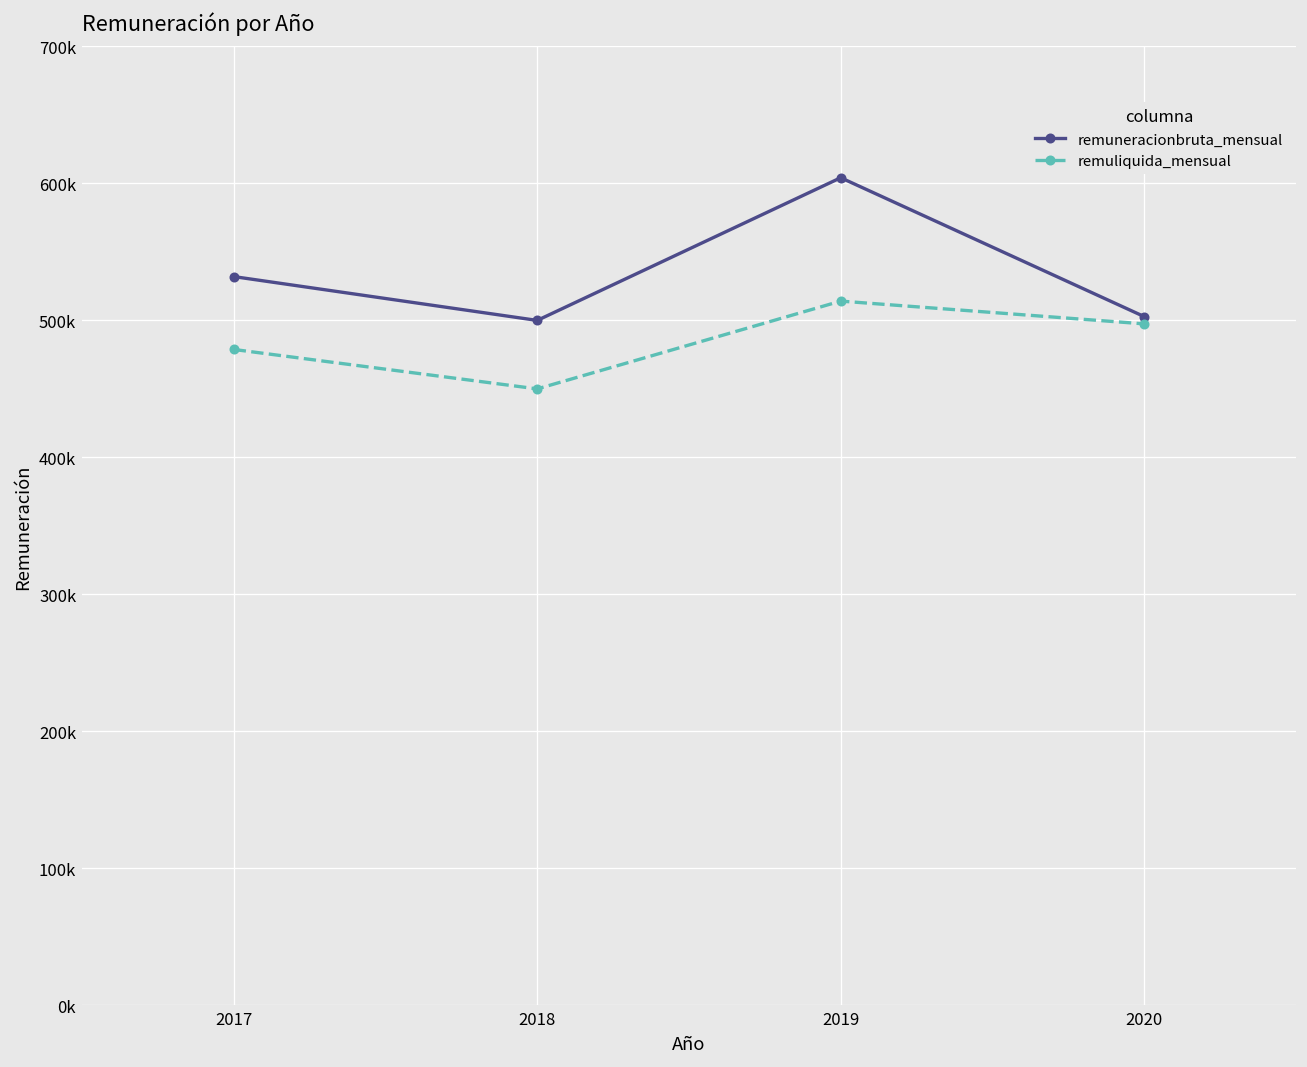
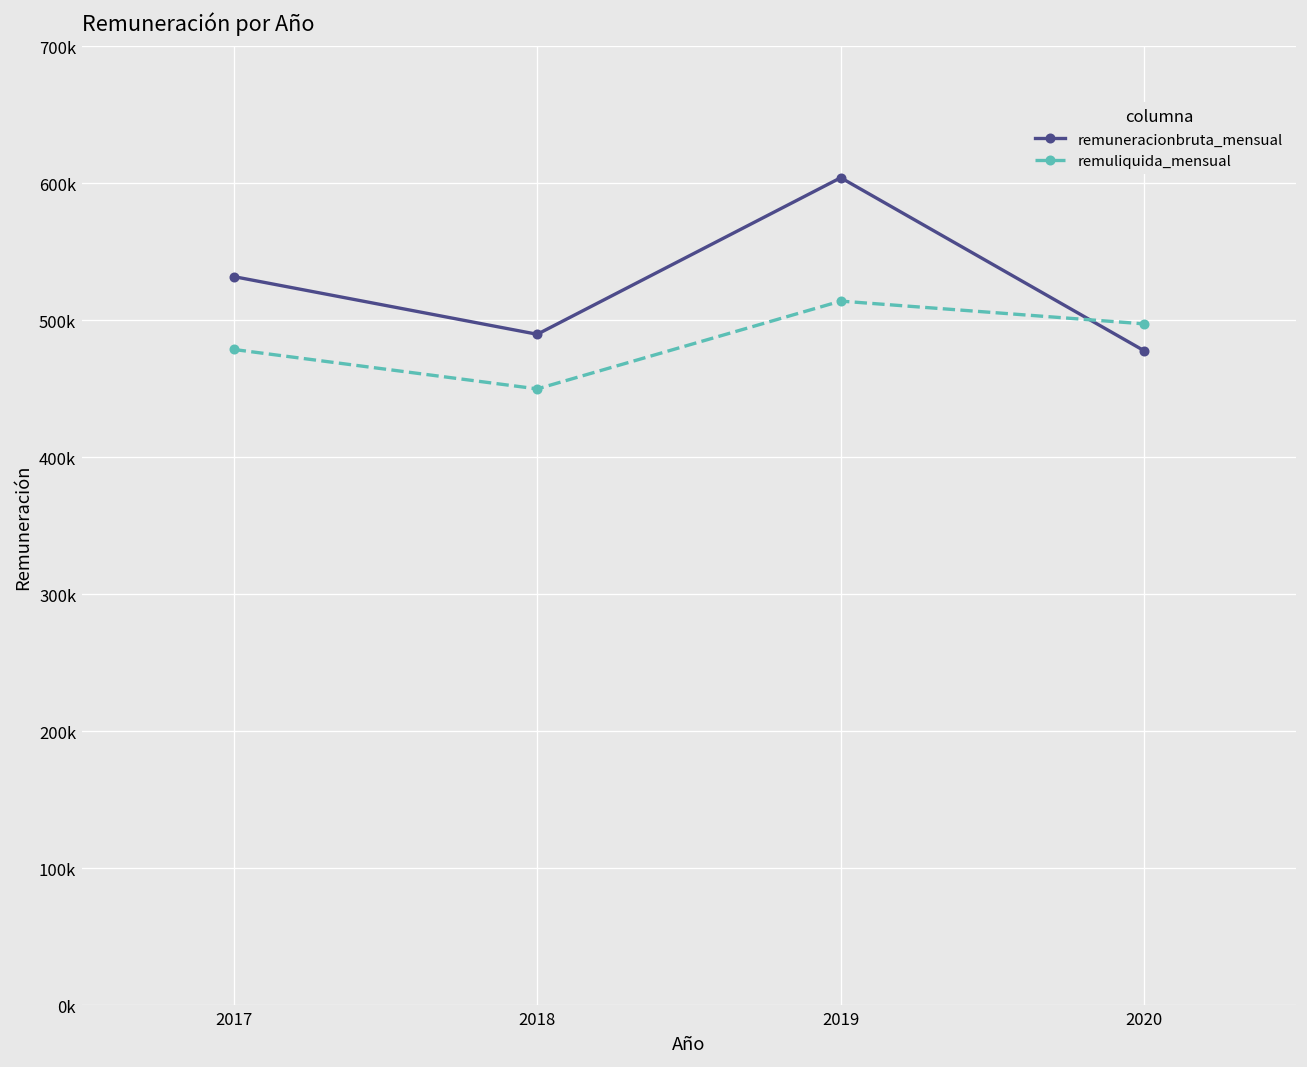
remuneracionbruta_mensual, 2018: 500000 -> 490000
remuneracionbruta_mensual, 2020: 503000 -> 478000
